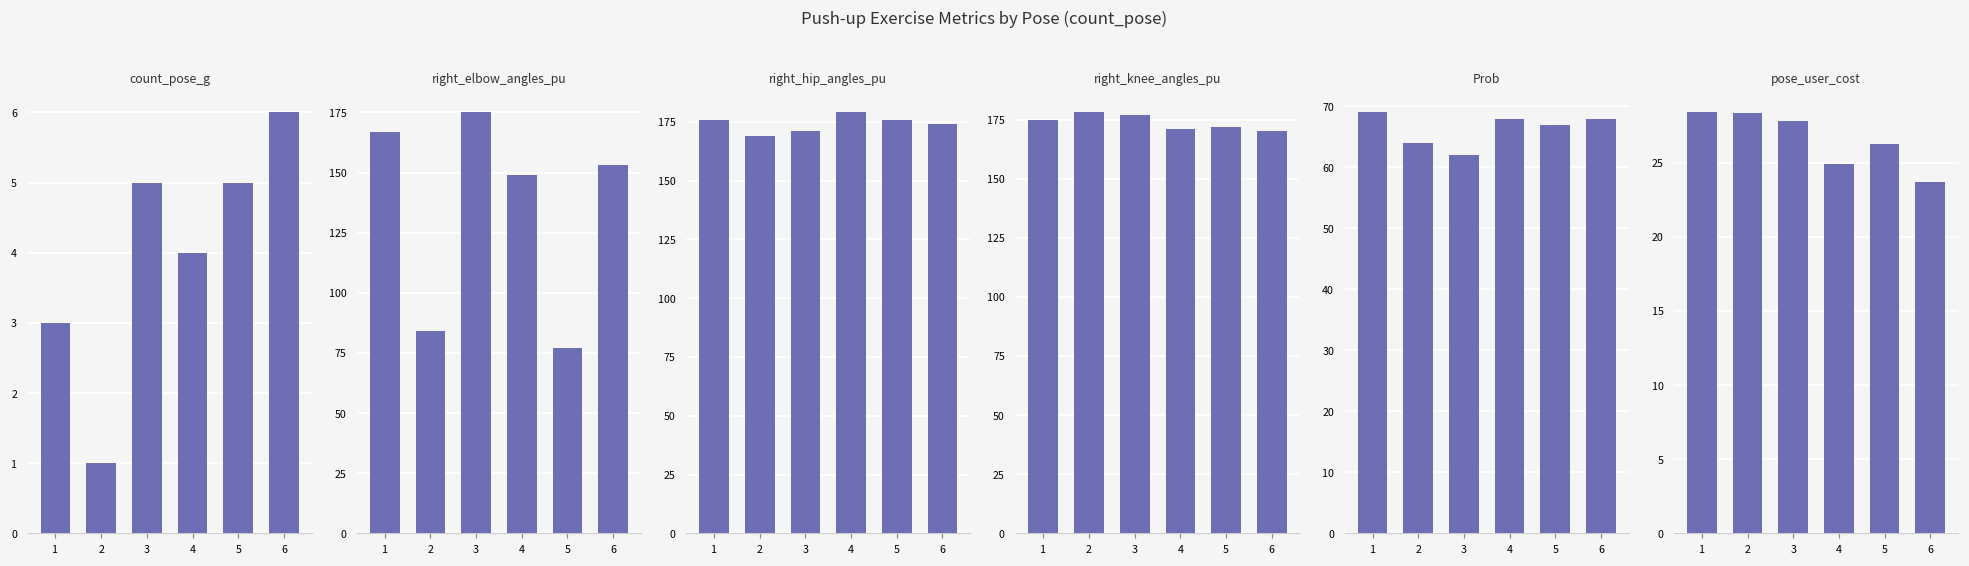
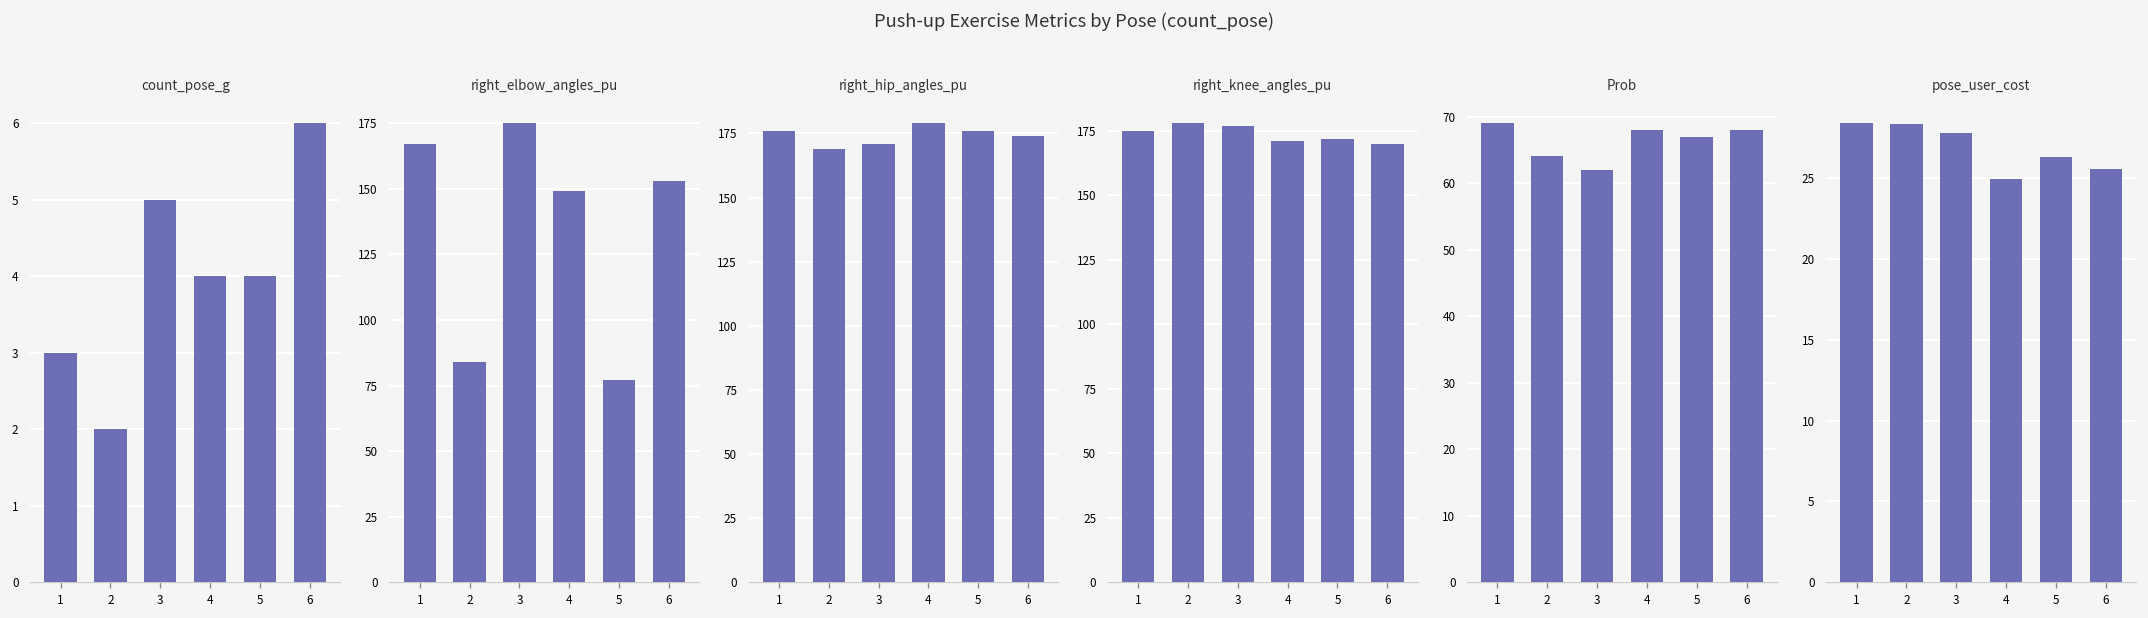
count_pose_g, 2: 1 -> 2
count_pose_g, 5: 5 -> 4
pose_user_cost, 6: 23.7 -> 25.6
